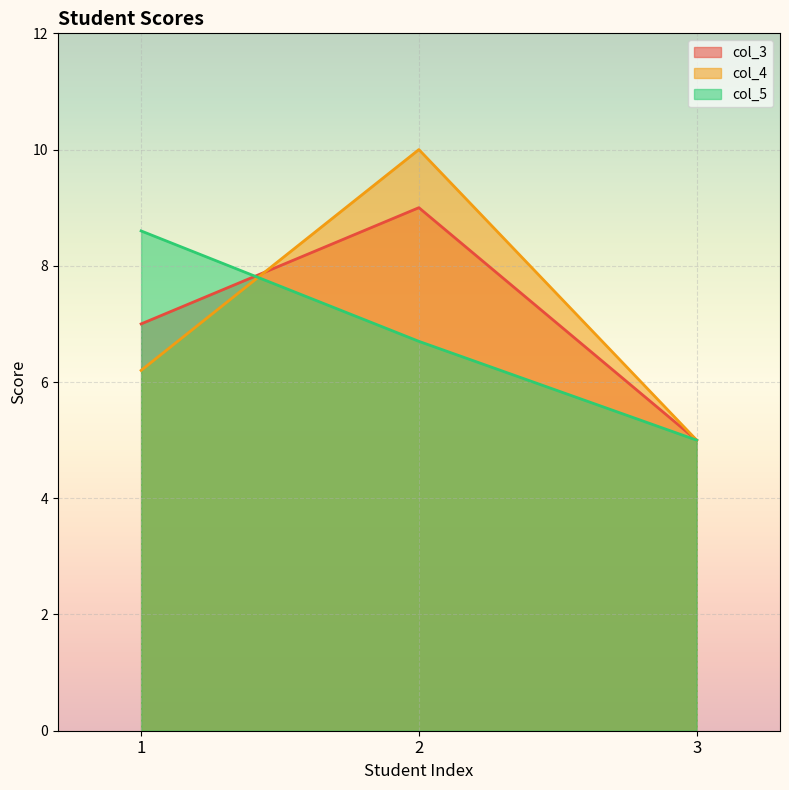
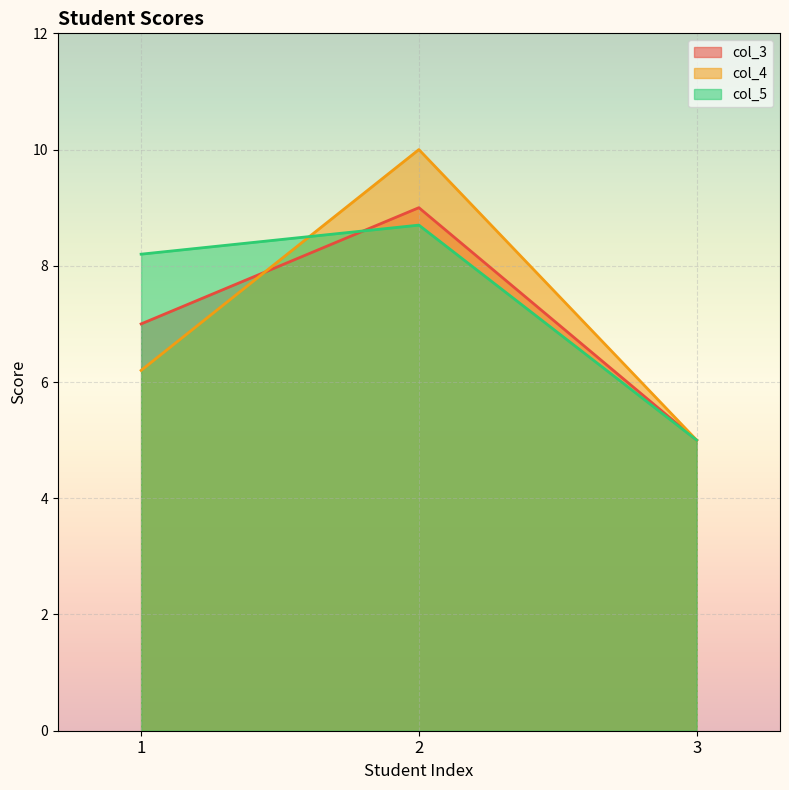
col_5, 1: 8.6 -> 8.2
col_5, 2: 6.7 -> 8.7
